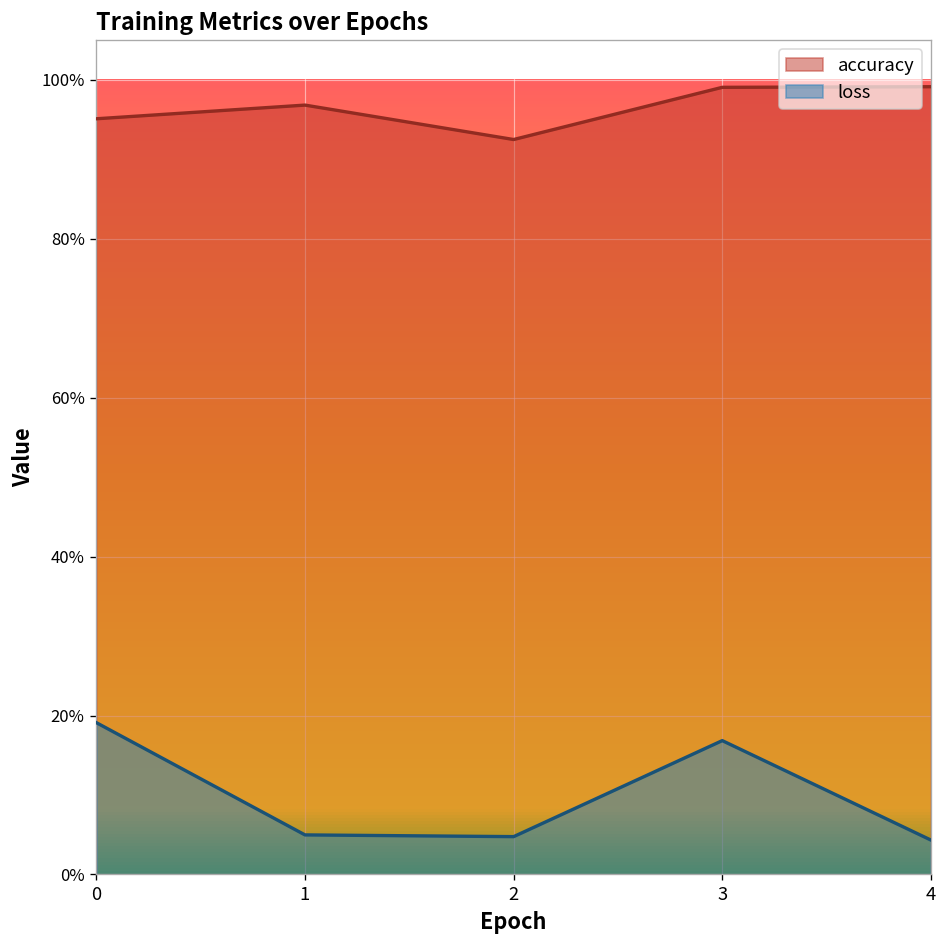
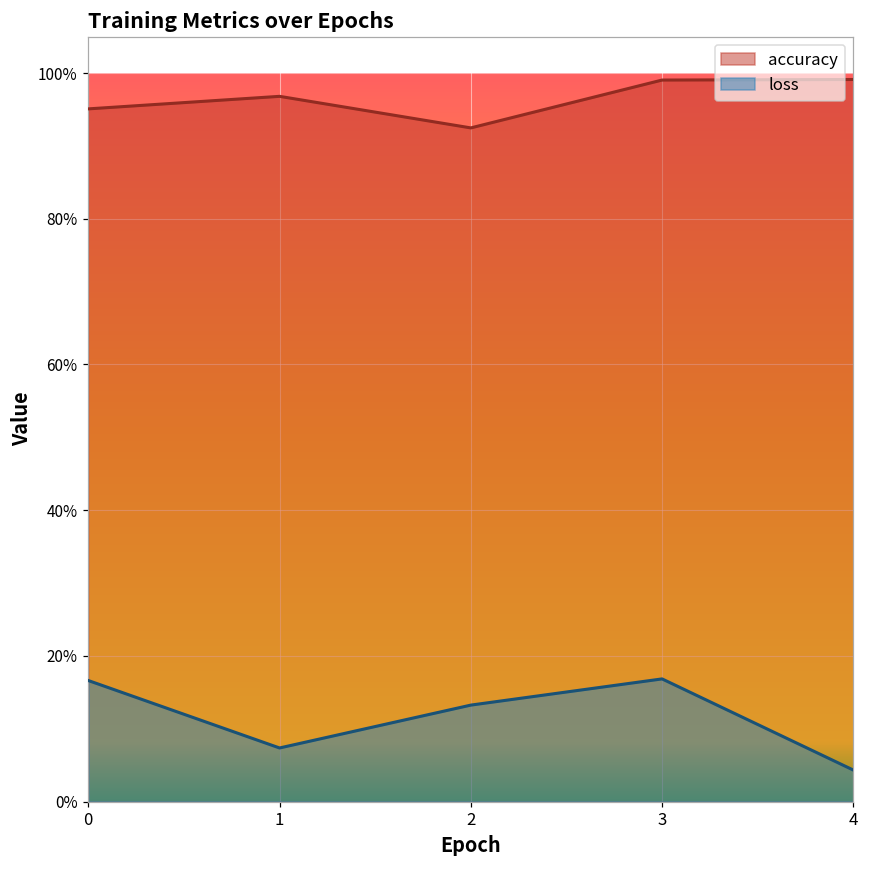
loss, 0: 19% -> 17%
loss, 1: 5% -> 7%
loss, 2: 5% -> 13%
